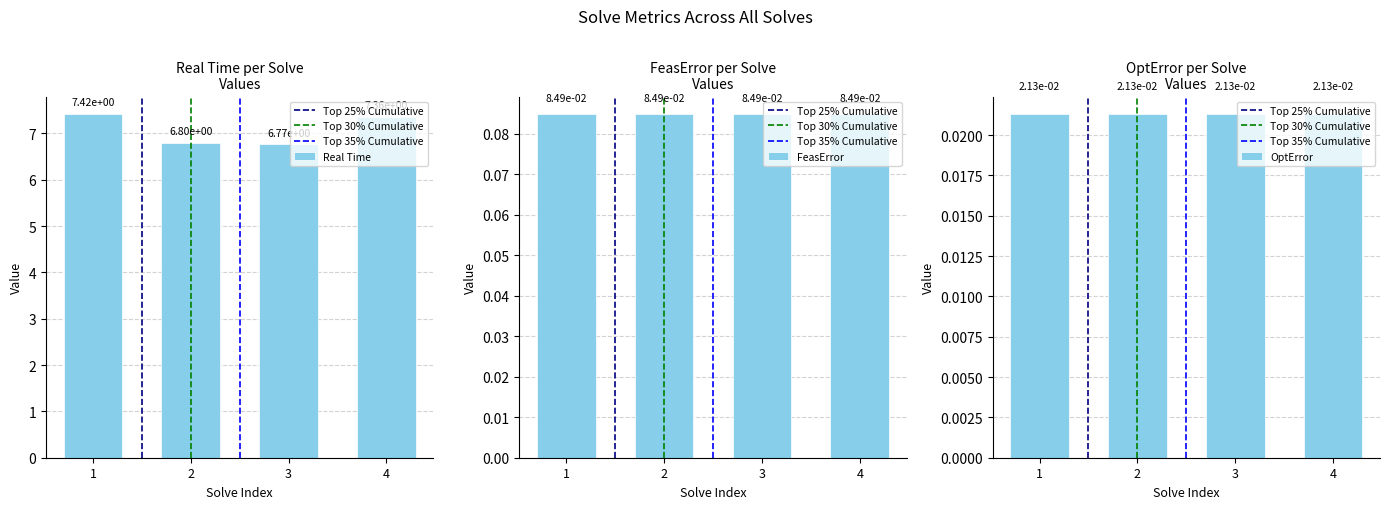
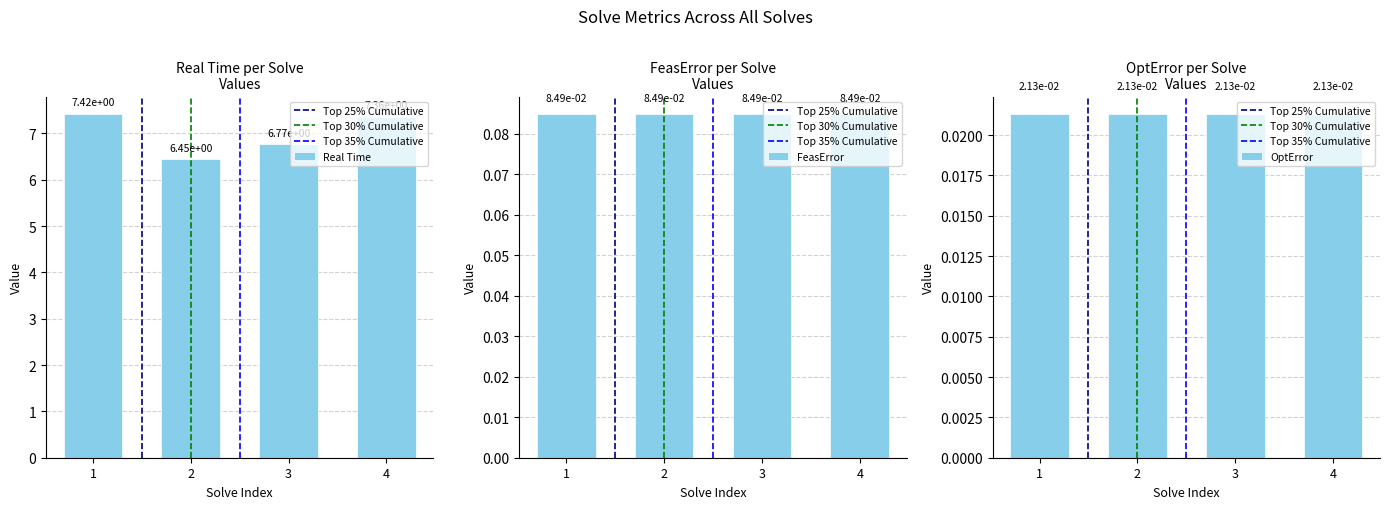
Real Time per Solve Values, 2: 6.80e+00 -> 6.45e+00
